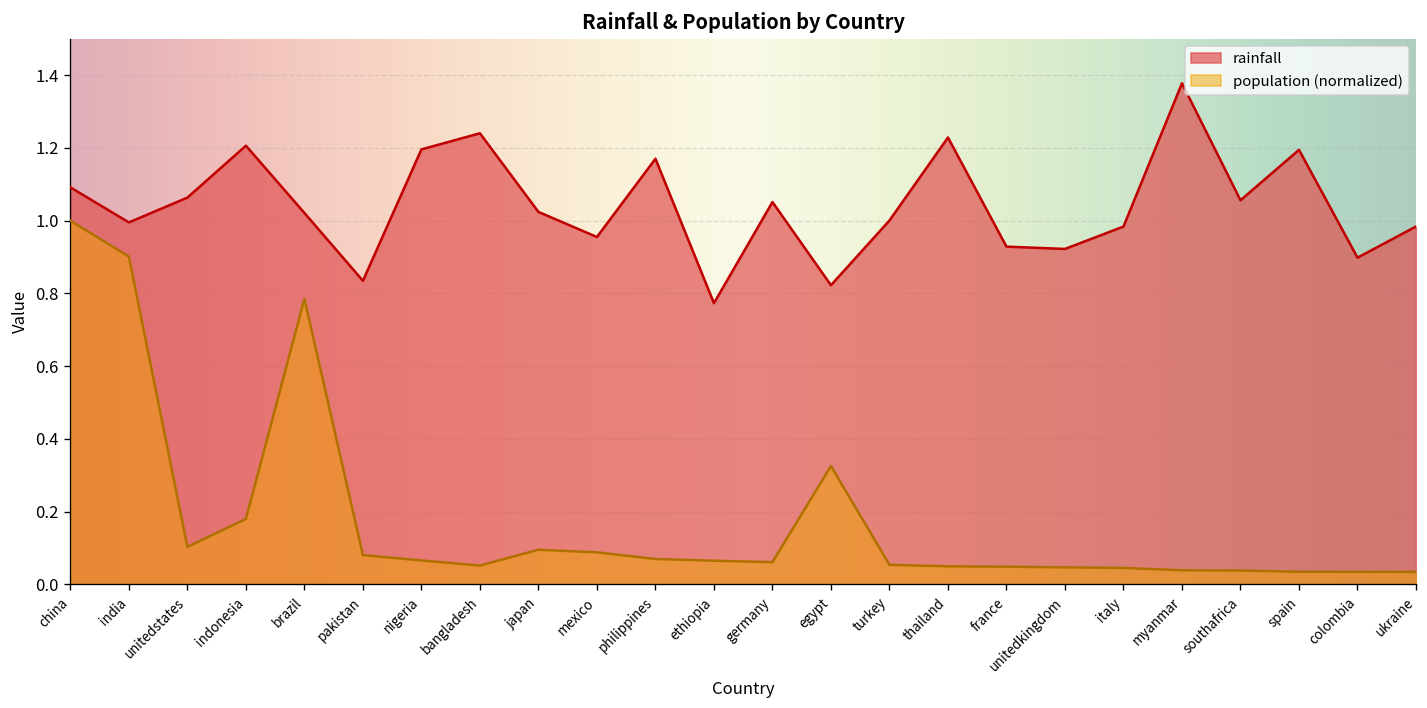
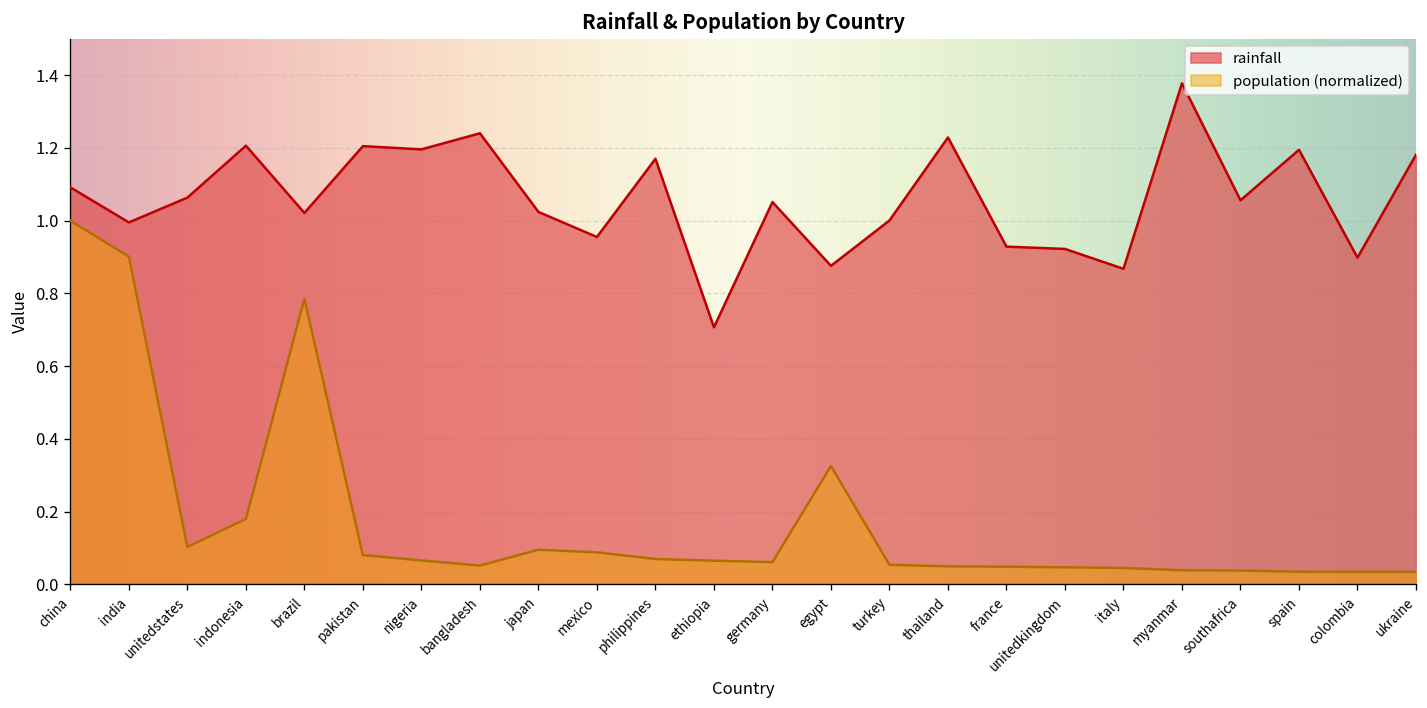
rainfall, pakistan: 0.83 -> 1.20
rainfall, ethiopia: 0.77 -> 0.71
rainfall, egypt: 0.82 -> 0.88
rainfall, italy: 0.98 -> 0.87
rainfall, ukraine: 0.98 -> 1.18
